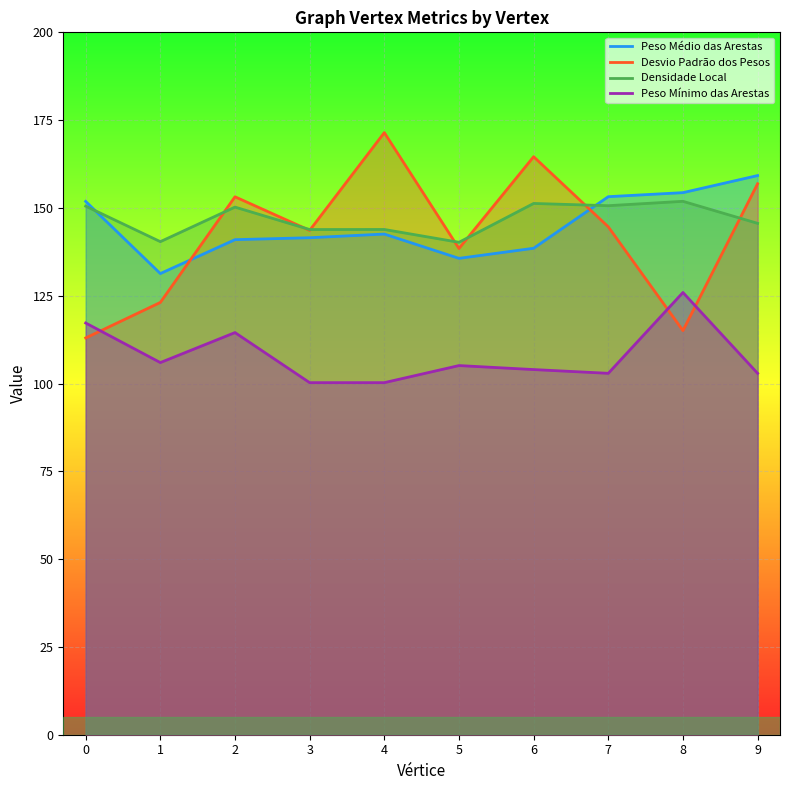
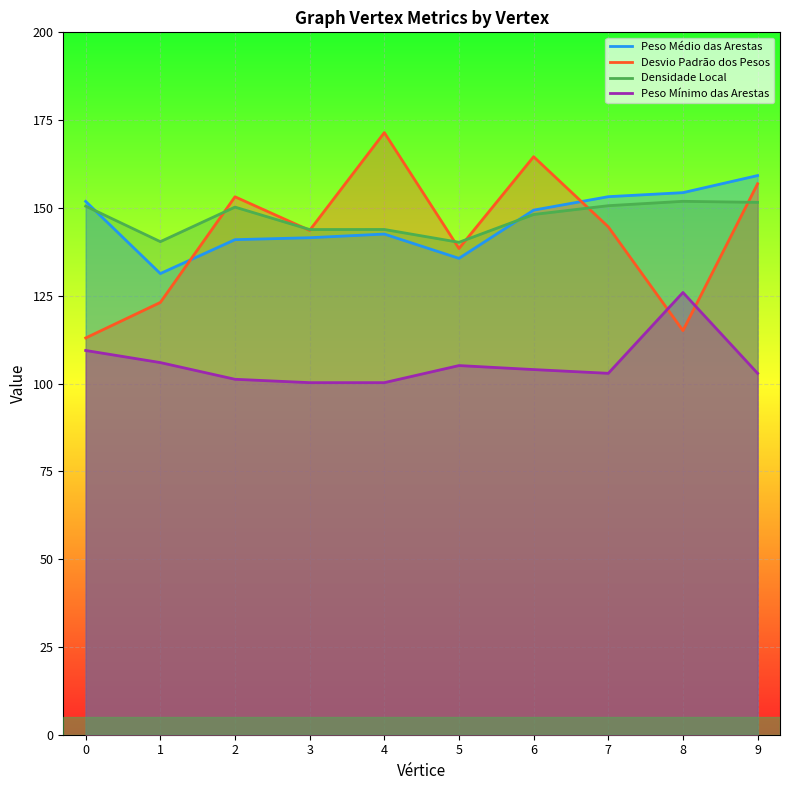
Peso Mínimo das Arestas, 0: 117 -> 109
Peso Mínimo das Arestas, 2: 115 -> 101
Peso Médio das Arestas, 6: 139 -> 149
Densidade Local, 6: 151 -> 148
Densidade Local, 9: 146 -> 152
